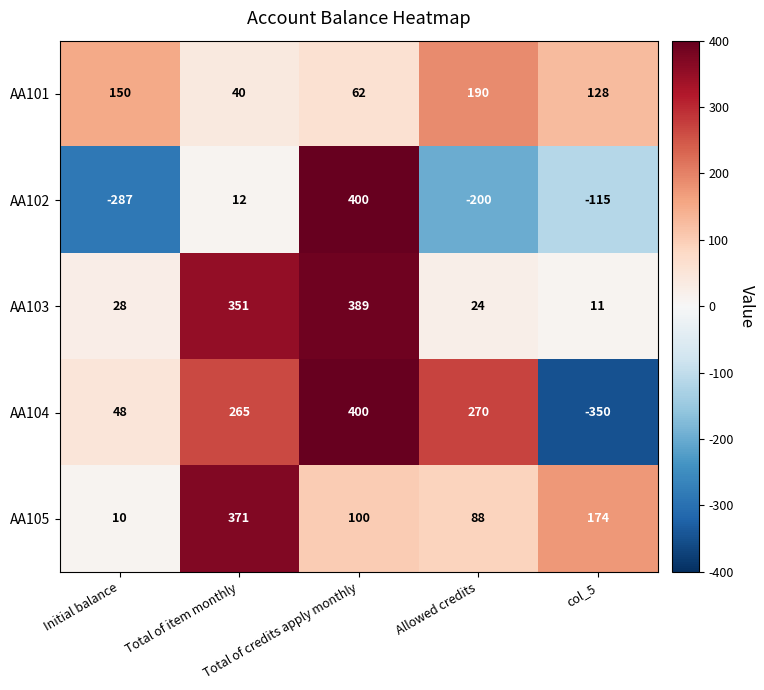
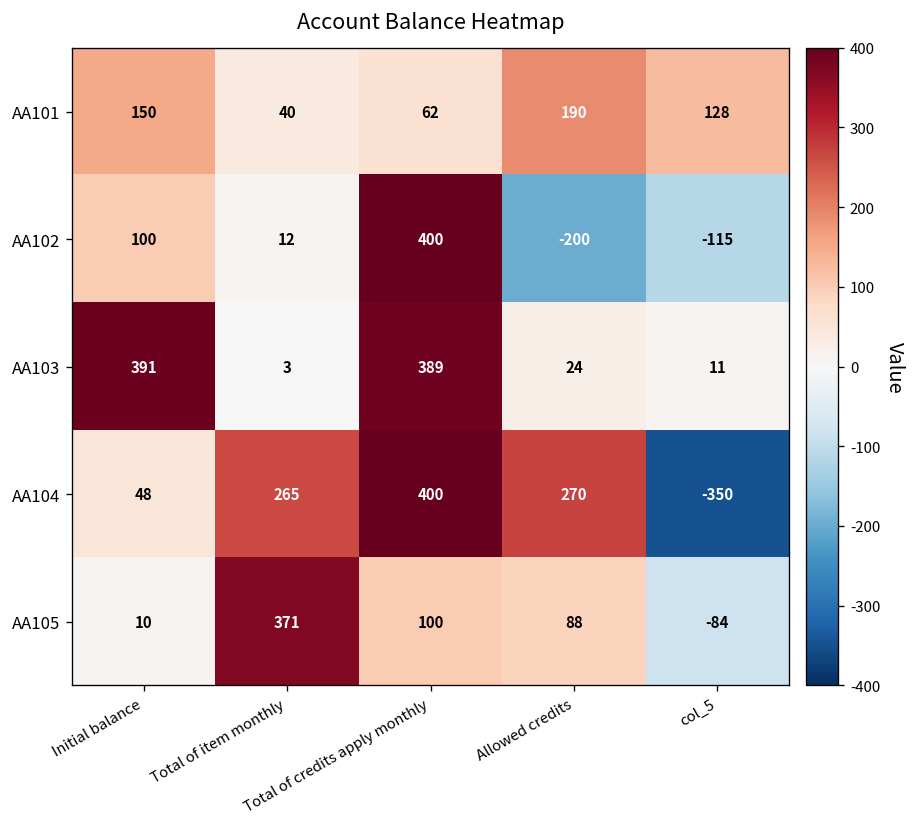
AA102, Initial balance: -287 -> 100
AA103, Initial balance: 28 -> 391
AA103, Total of item monthly: 351 -> 3
AA105, col_5: 174 -> -84
